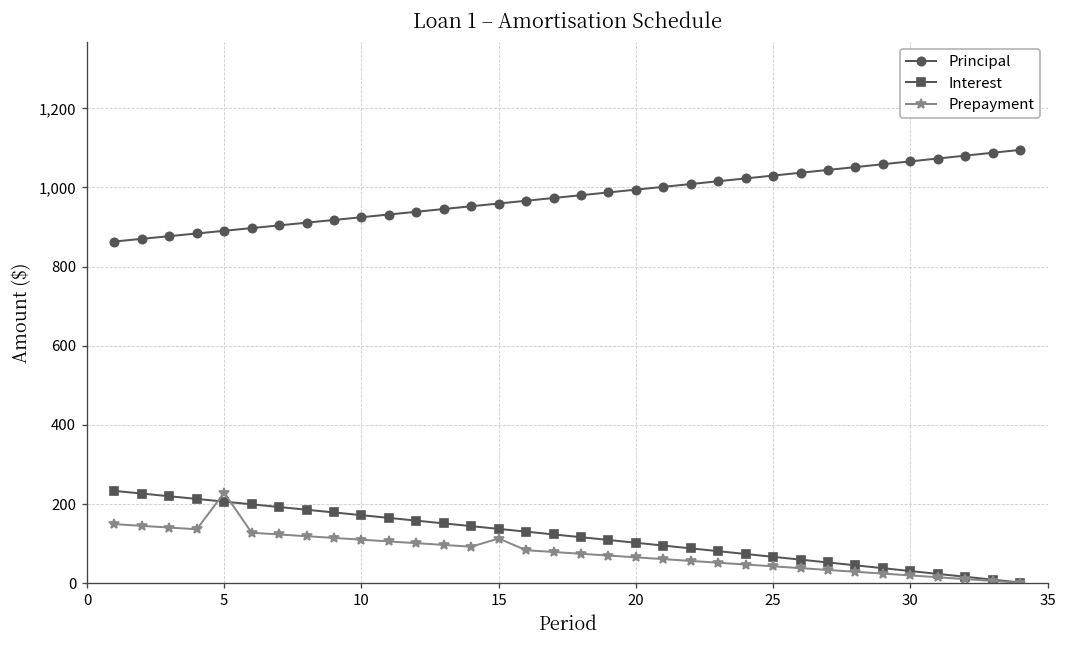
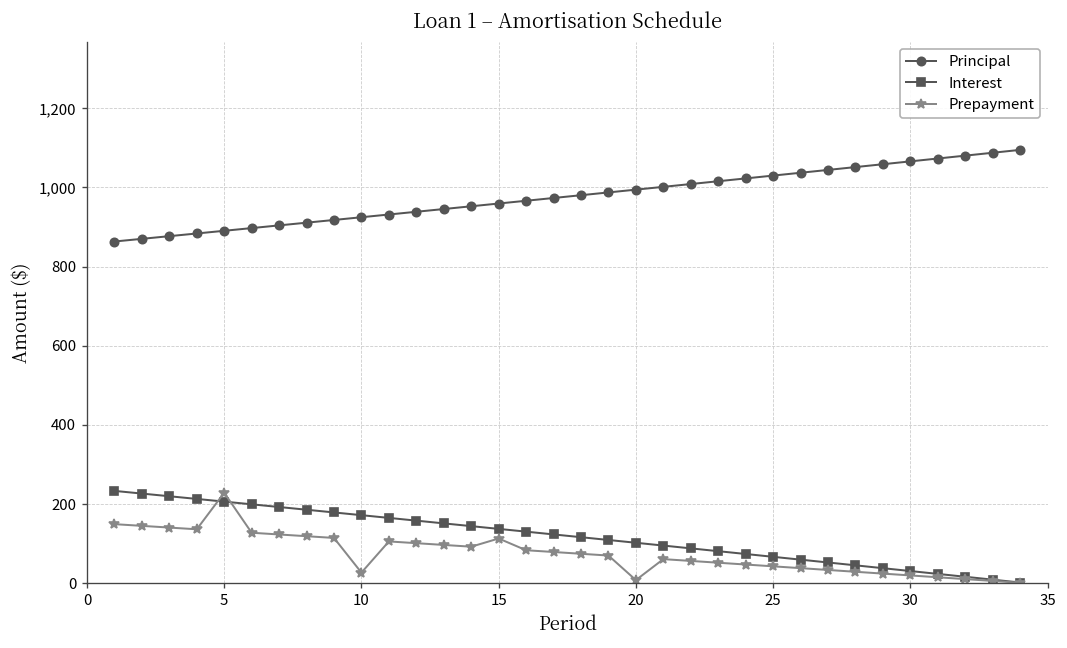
Prepayment, 10: 110 -> 30
Prepayment, 20: 70 -> 10
